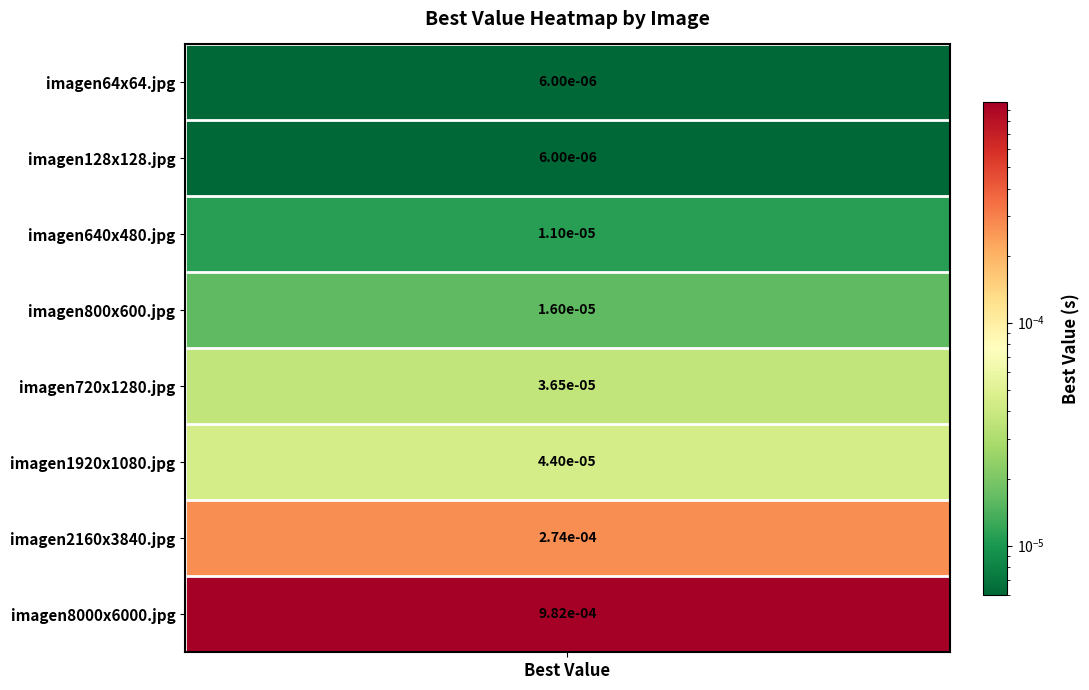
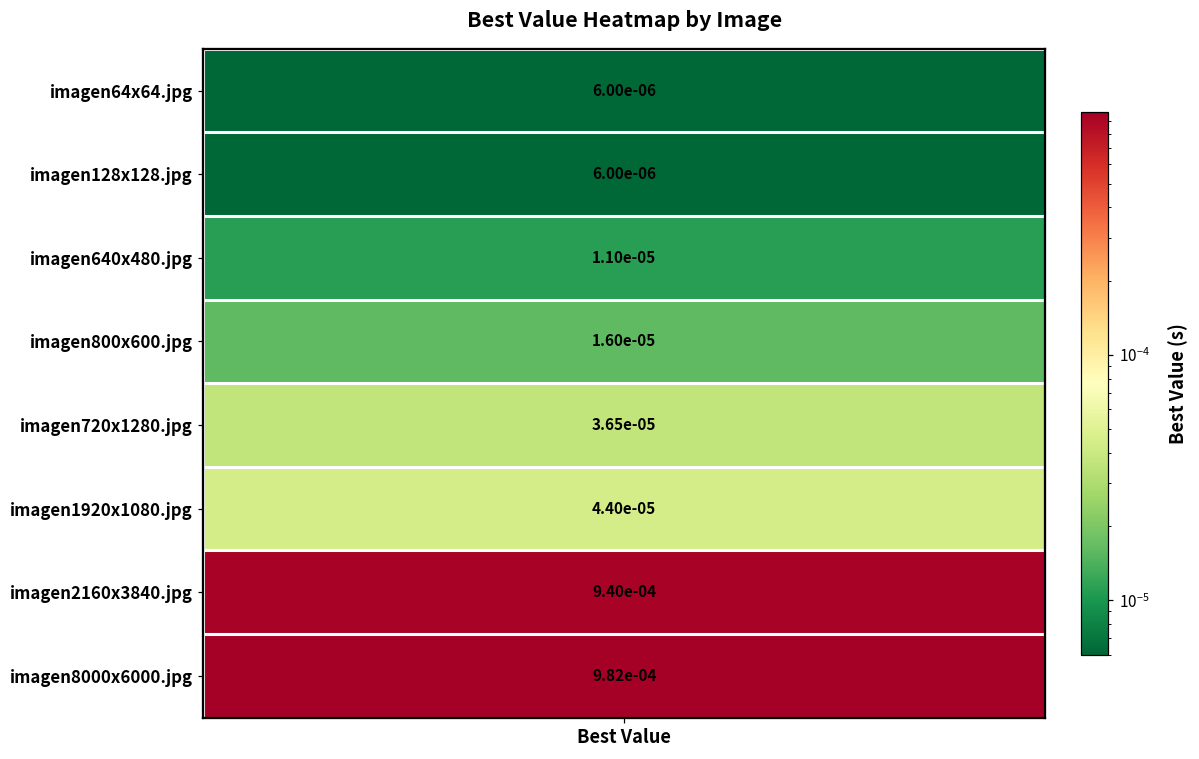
imagen2160x3840.jpg, Best Value: 2.74e-04 -> 9.40e-04
